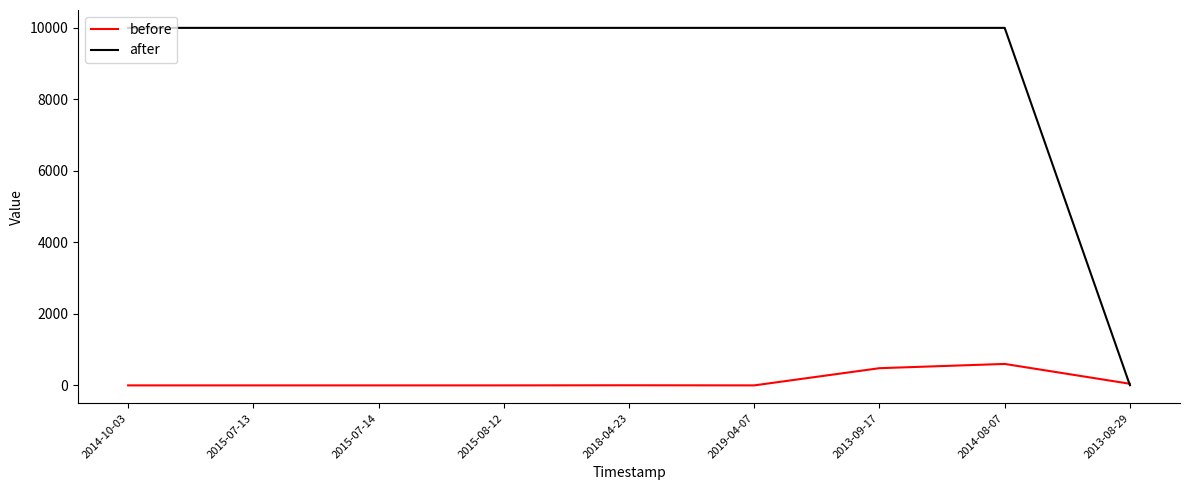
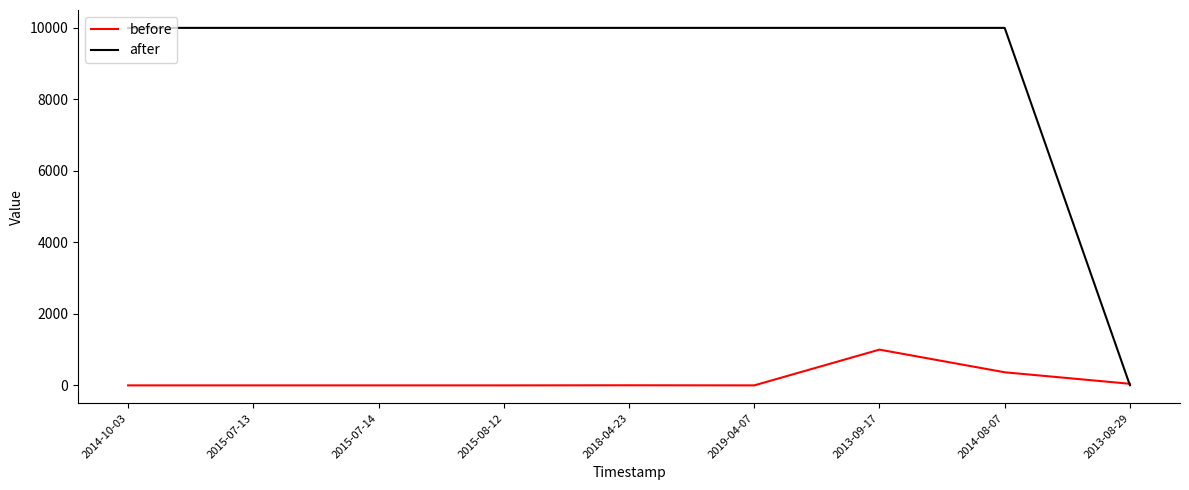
before, 2013-09-17: 500 -> 1000
before, 2014-08-07: 600 -> 400
